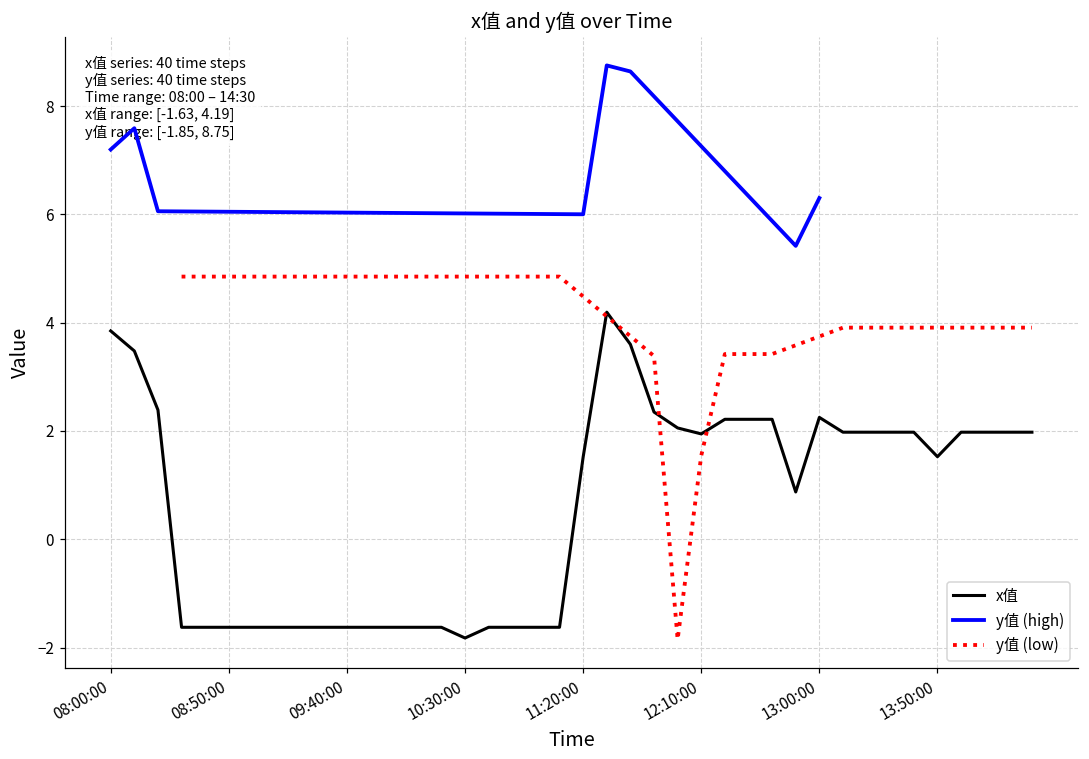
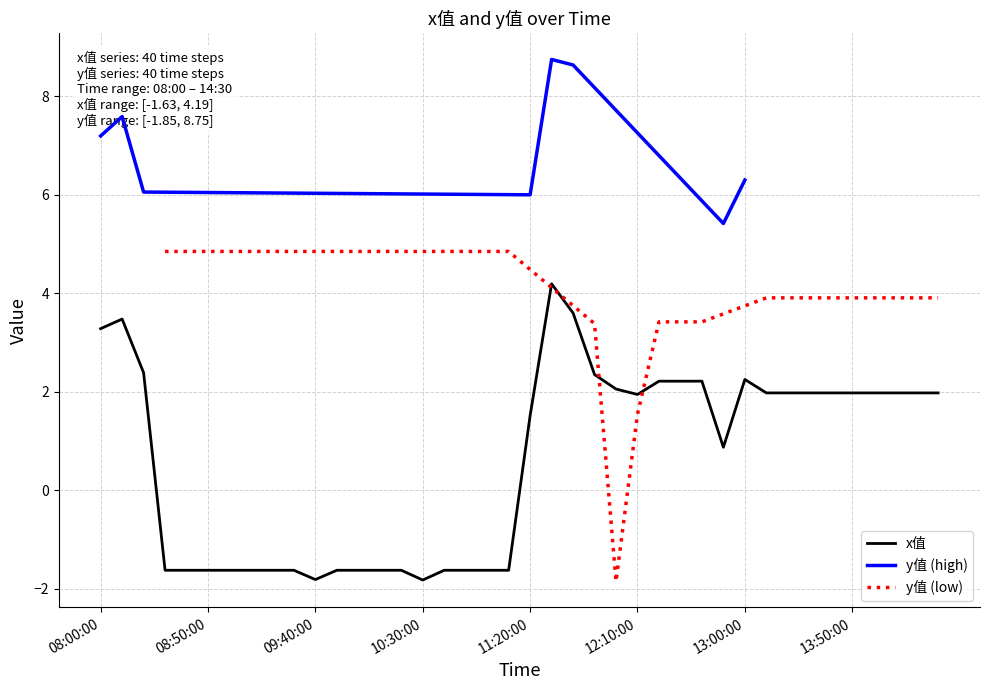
x值, 08:00:00: 3.8 -> 3.3
x值, 09:40:00: -1.6 -> -1.8
x值, 13:50:00: 1.5 -> 2.0
